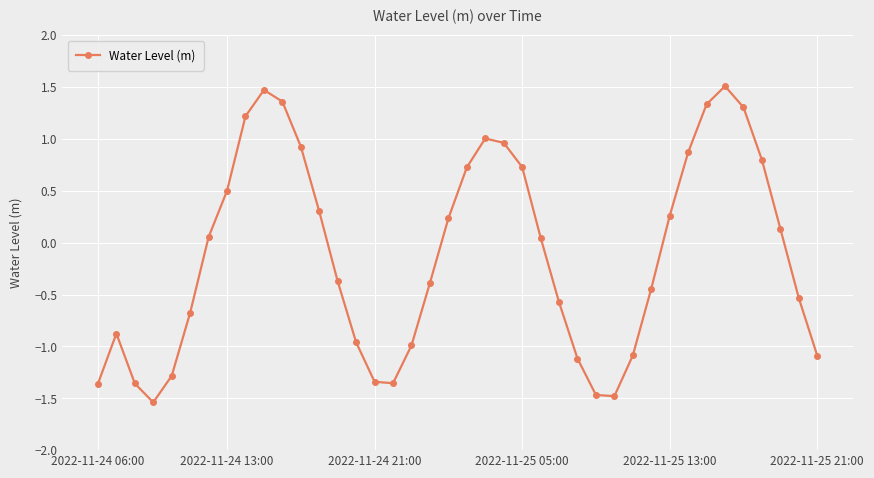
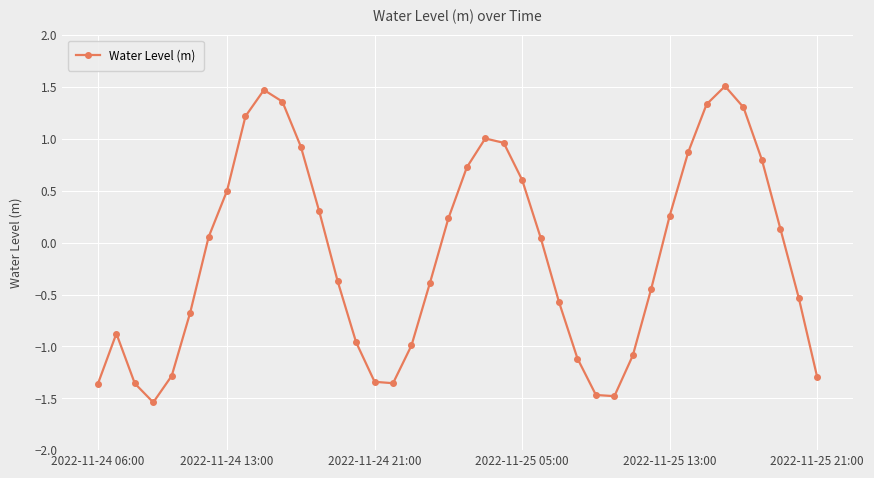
2022-11-25 05:00: 0.73 -> 0.60
2022-11-25 21:00: -1.09 -> -1.30
